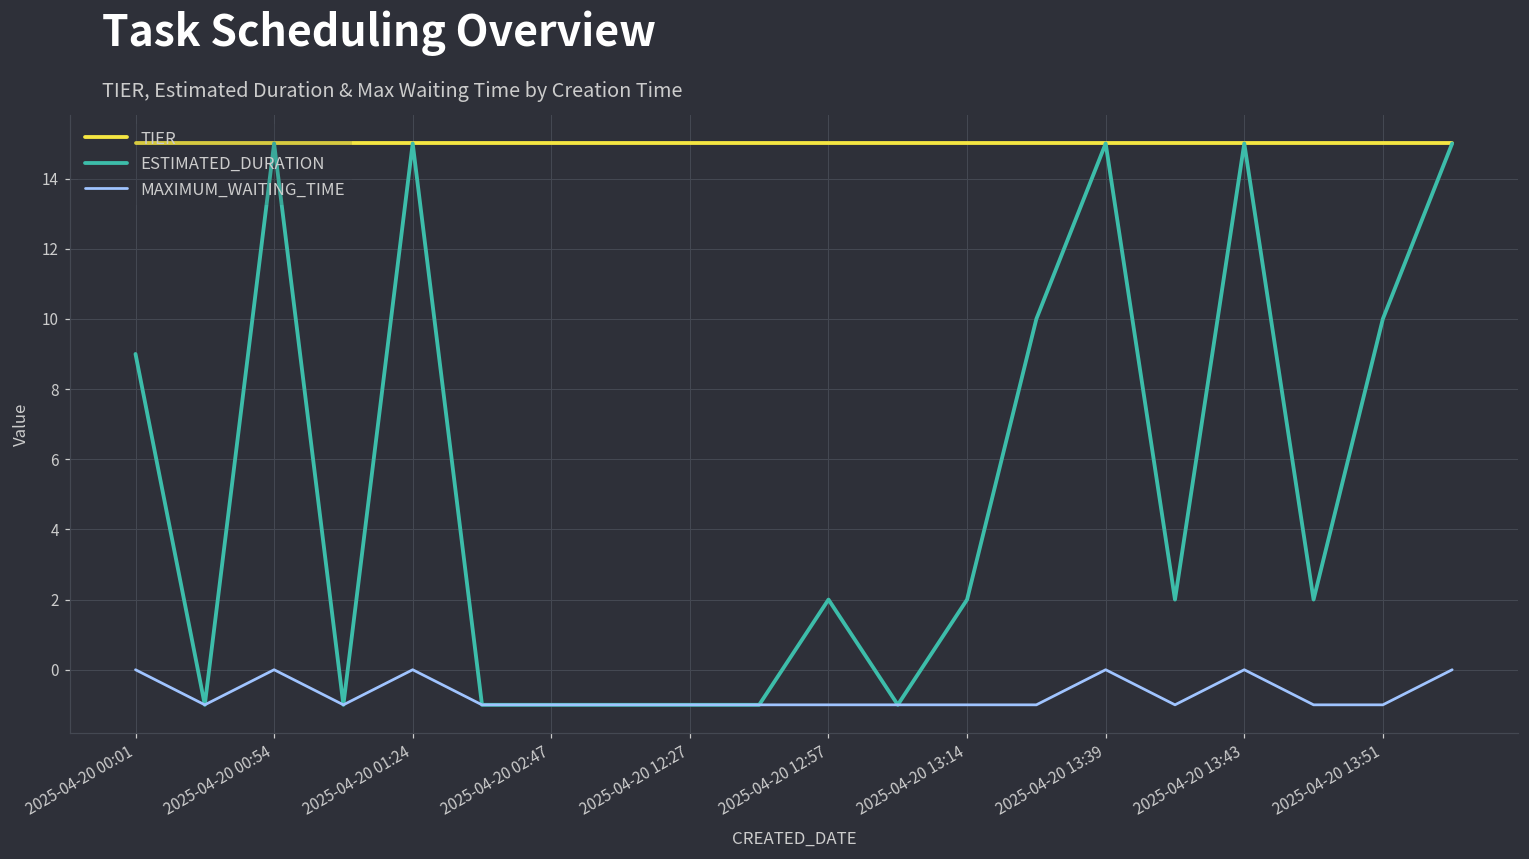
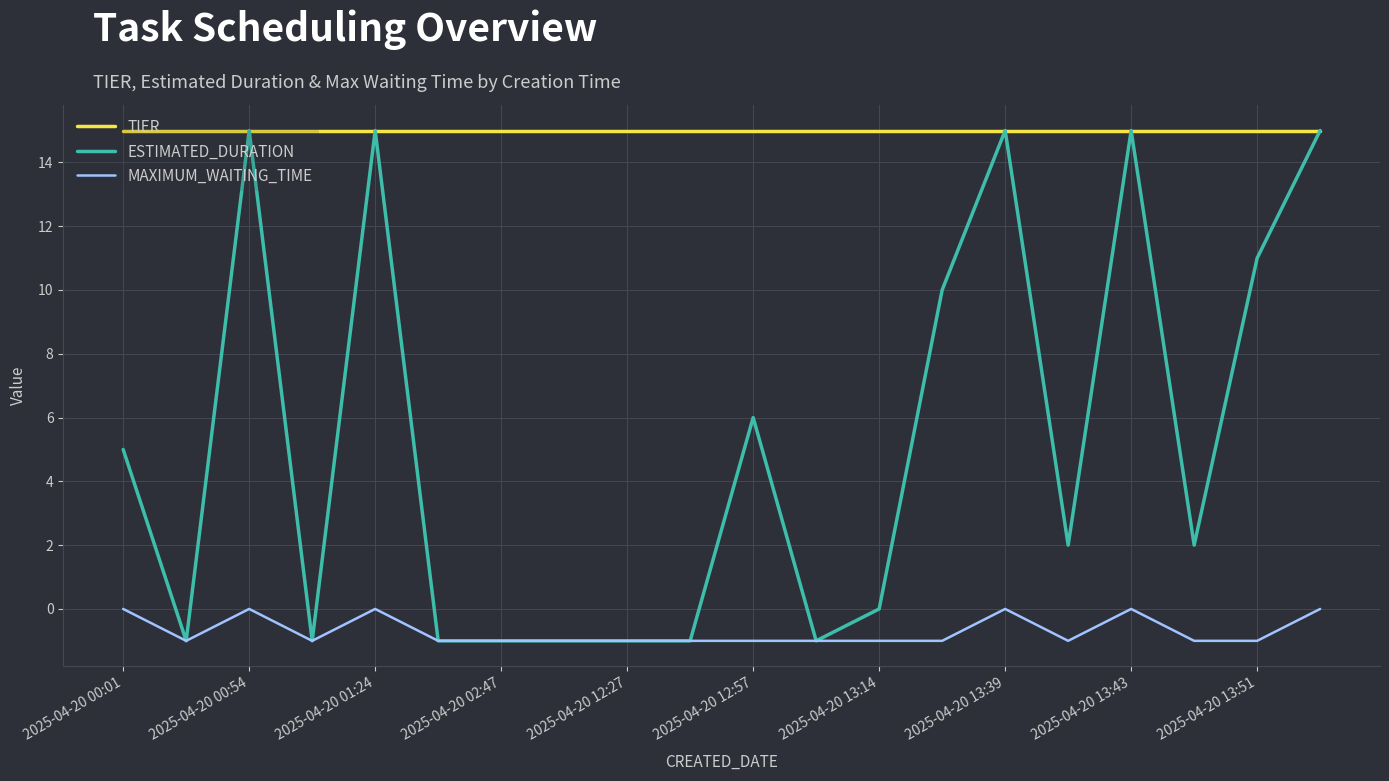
ESTIMATED_DURATION, 2025-04-20 00:01: 9 -> 5
ESTIMATED_DURATION, 2025-04-20 12:57: 2 -> 6
ESTIMATED_DURATION, 2025-04-20 13:14: 2 -> 0
ESTIMATED_DURATION, 2025-04-20 13:51: 10 -> 11
